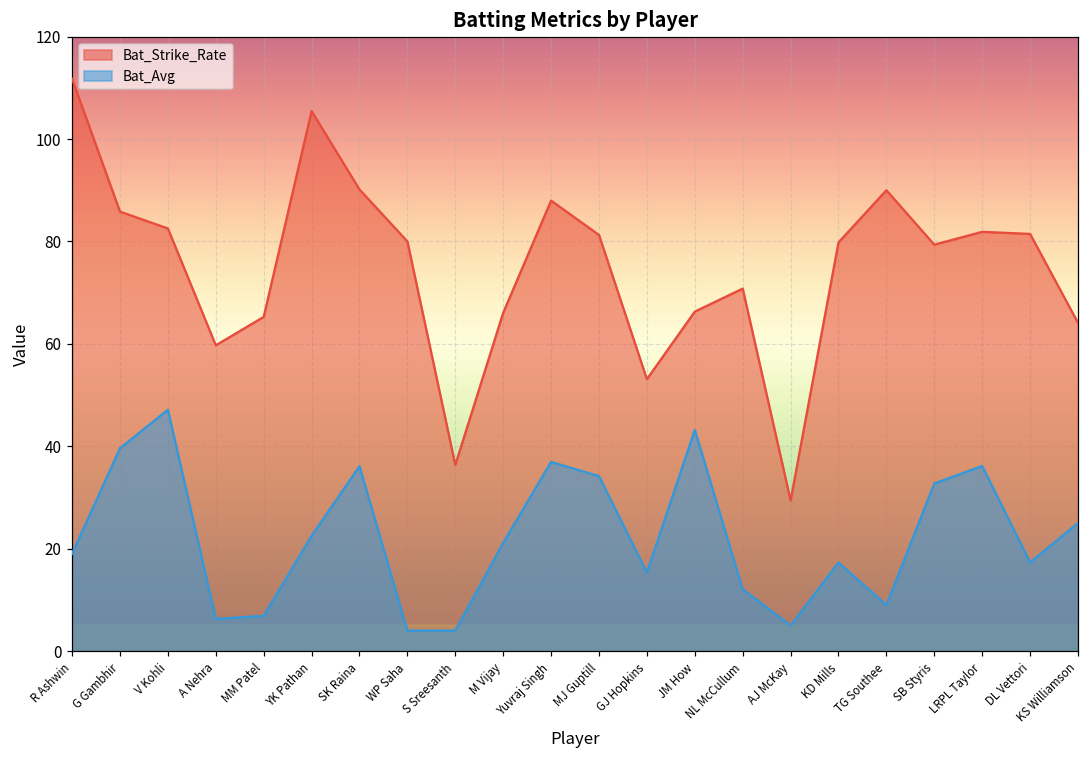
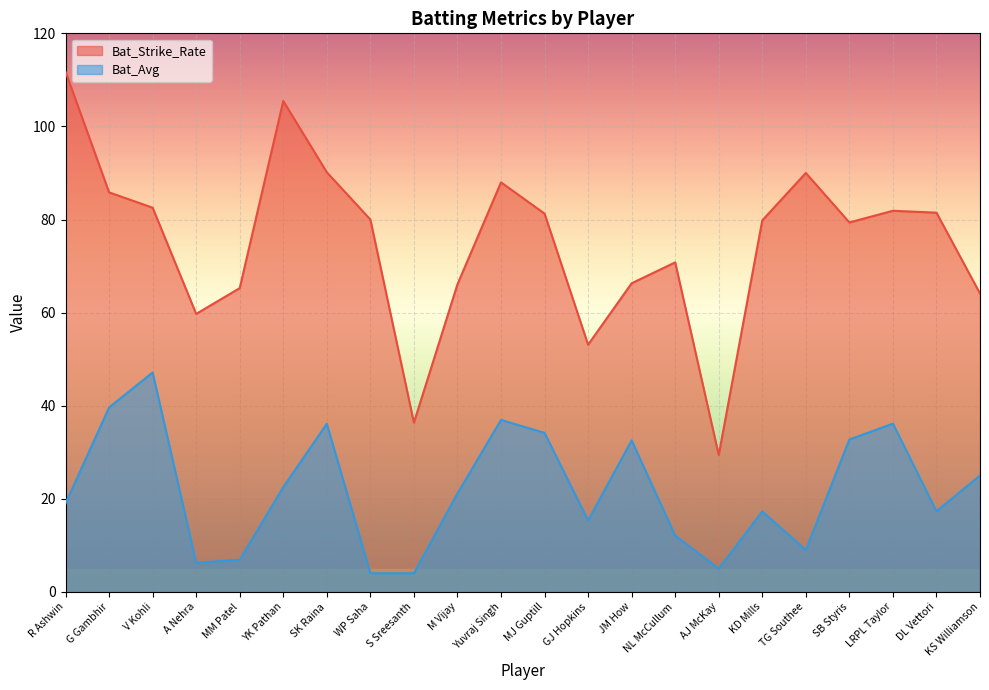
Bat_Avg, JM How: 43 -> 33
